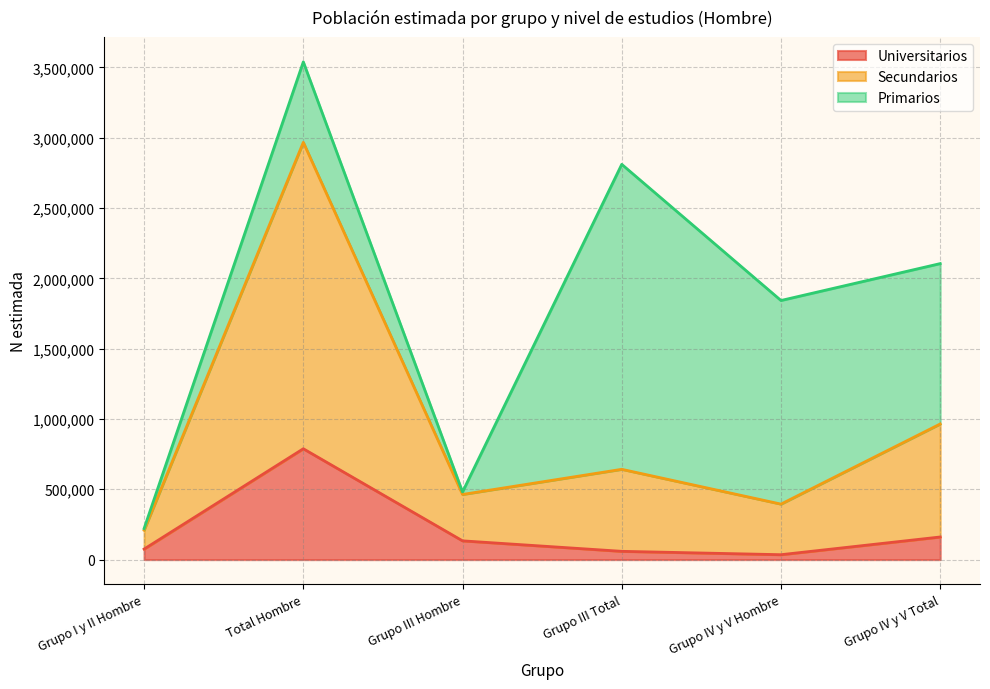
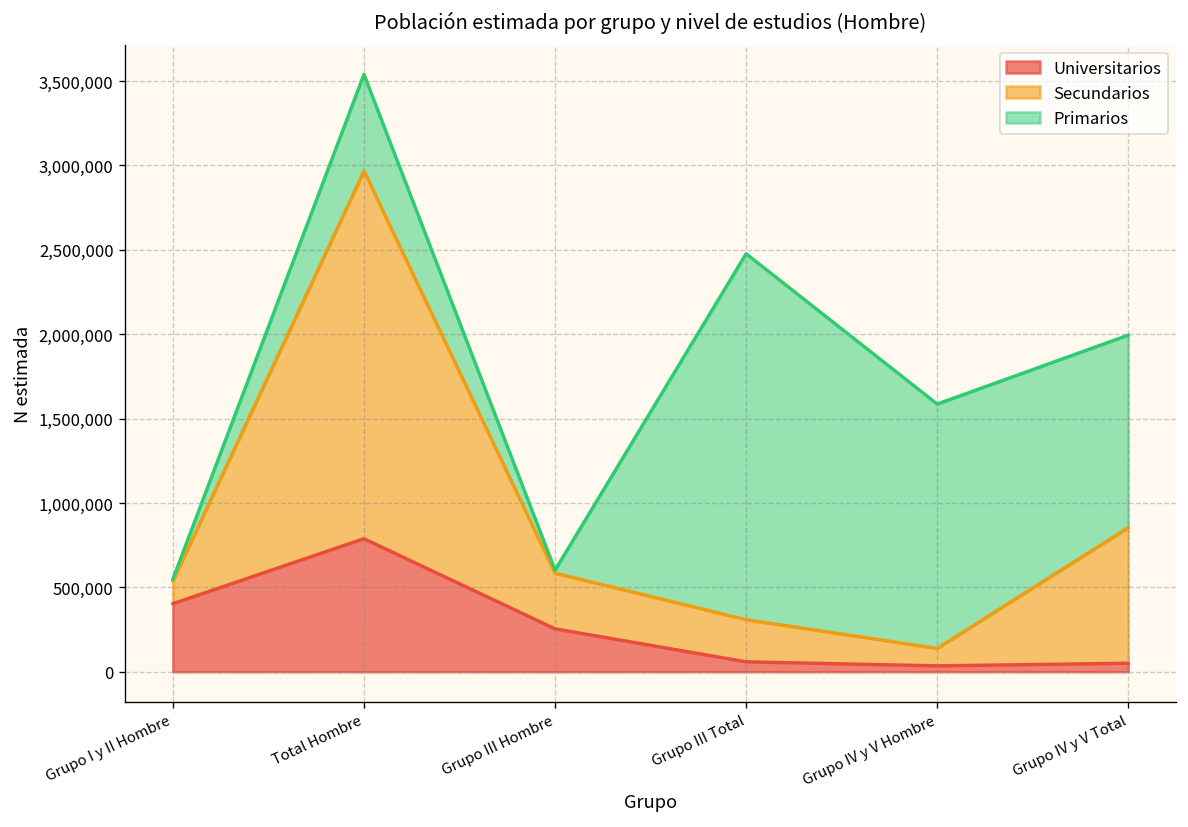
Universitarios, Grupo I y II Hombre: 70,000 -> 400,000
Universitarios, Grupo III Hombre: 130,000 -> 250,000
Secundarios, Grupo III Total: 580,000 -> 250,000
Secundarios, Grupo IV y V Hombre: 360,000 -> 100,000
Universitarios, Grupo IV y V Total: 160,000 -> 50,000
